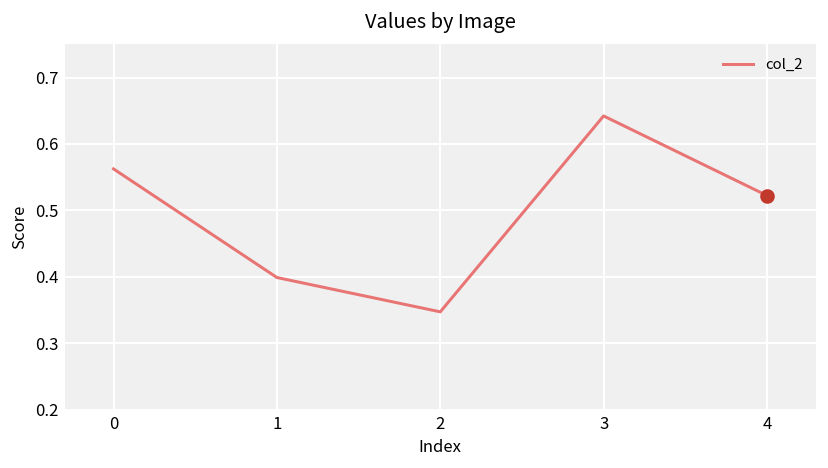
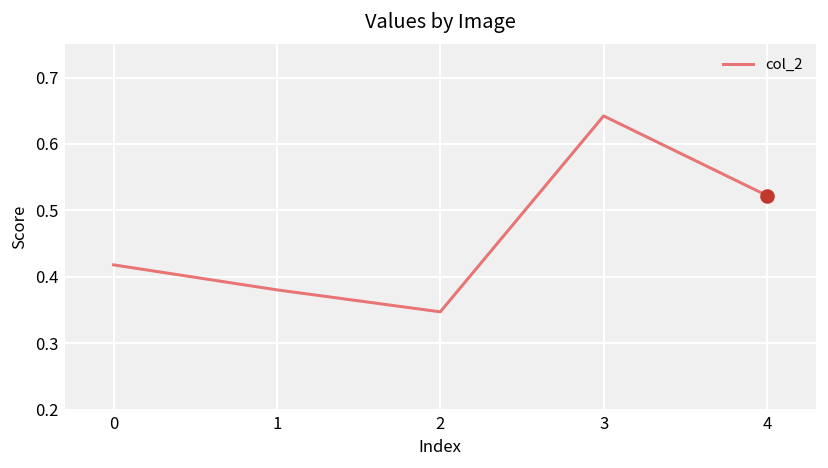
col_2, 0: 0.56 -> 0.42
col_2, 1: 0.40 -> 0.38
